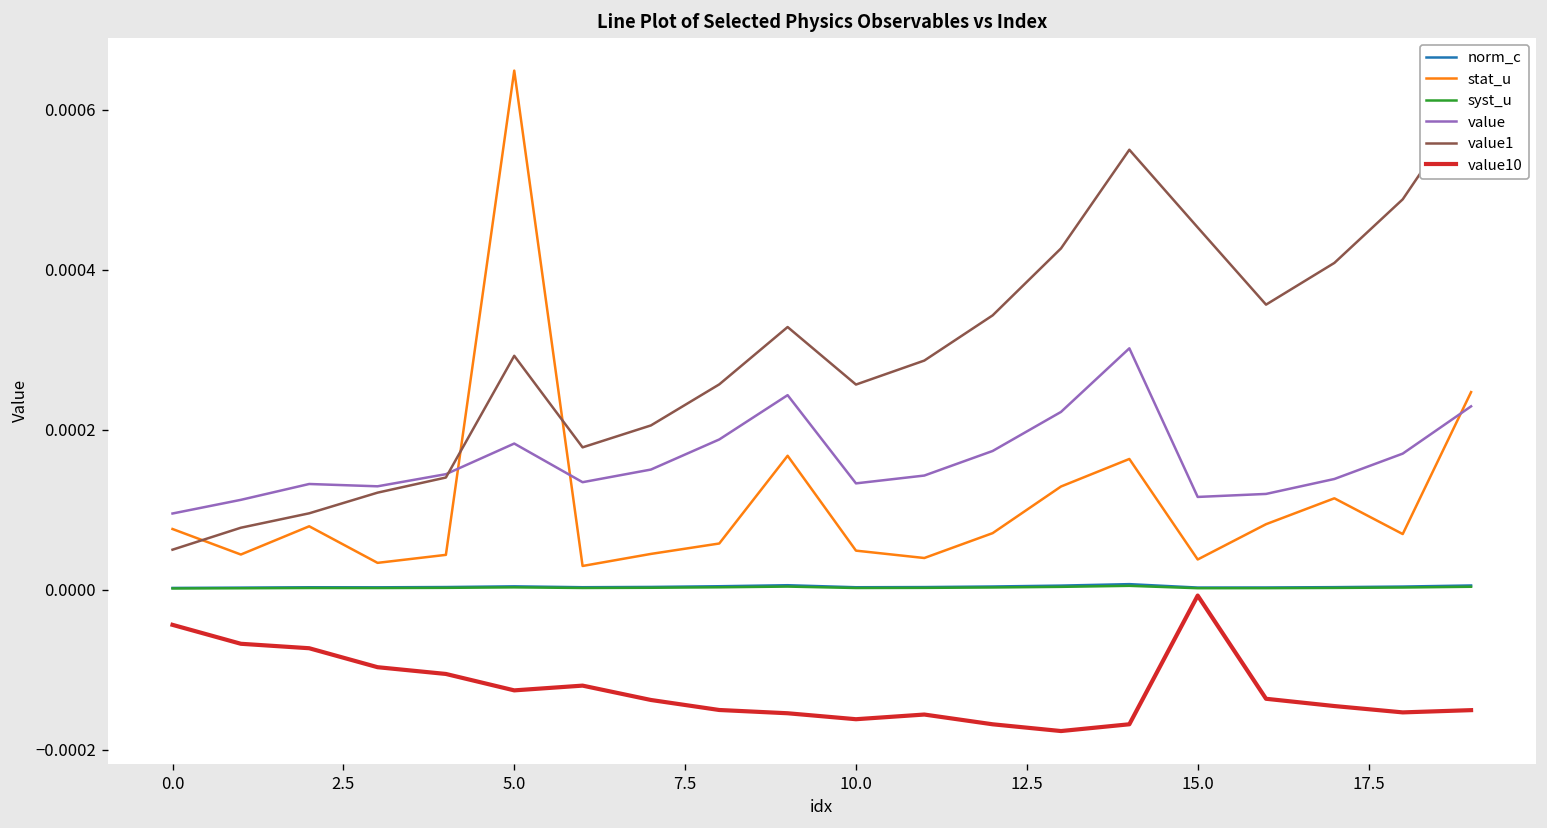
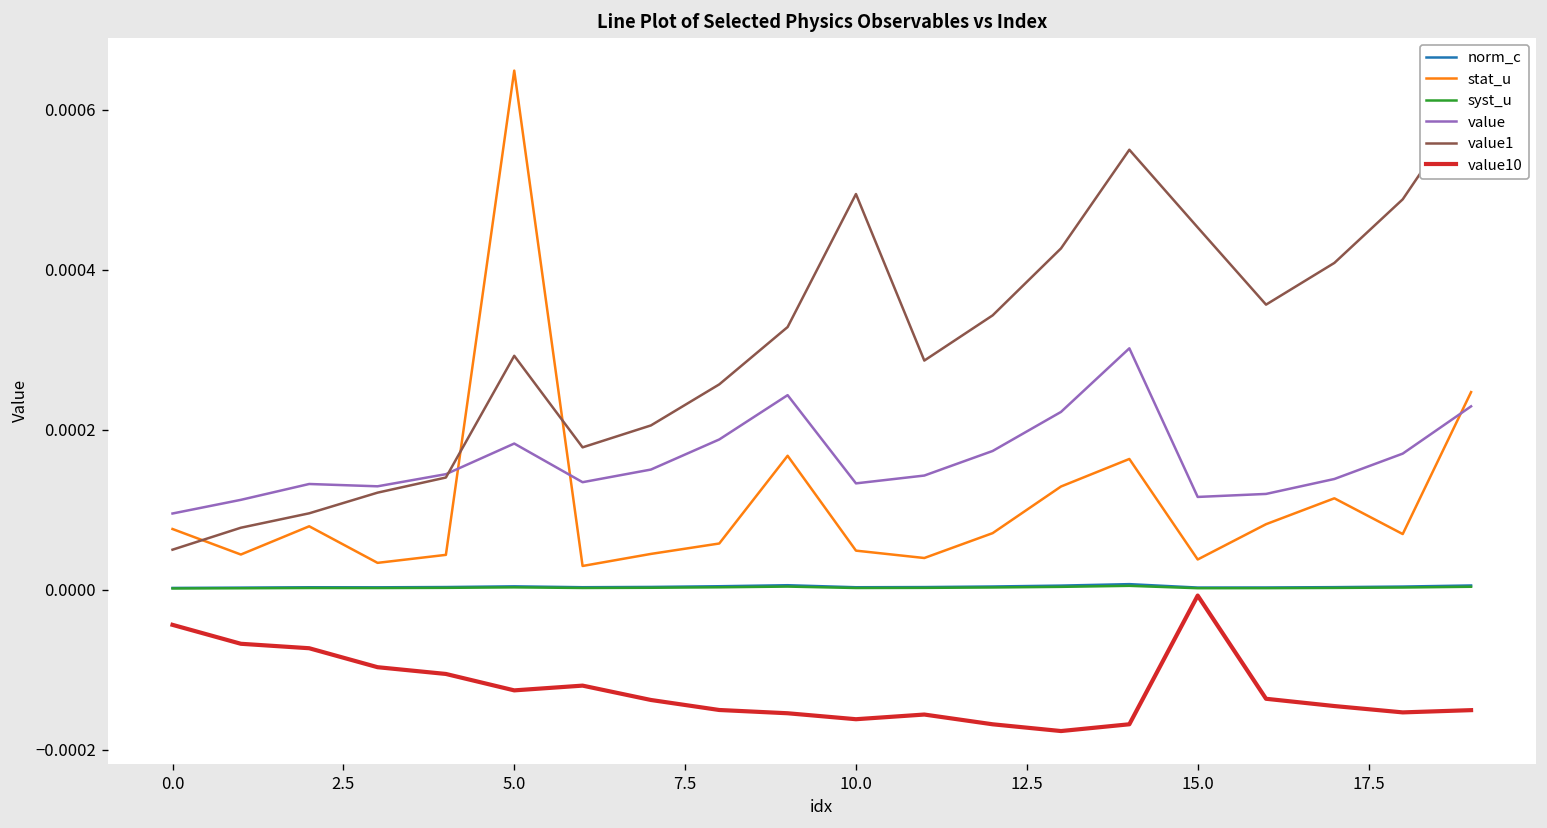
value1, 10.0: 0.00026 -> 0.00049
